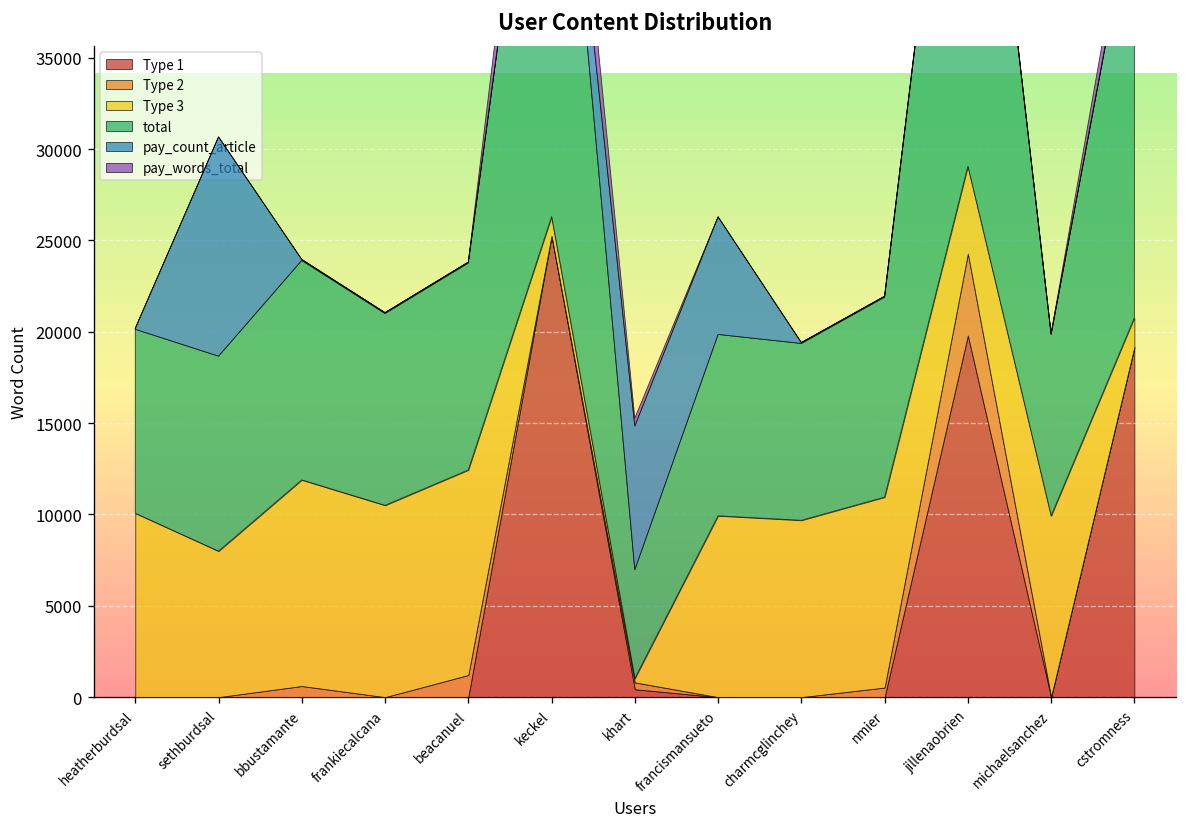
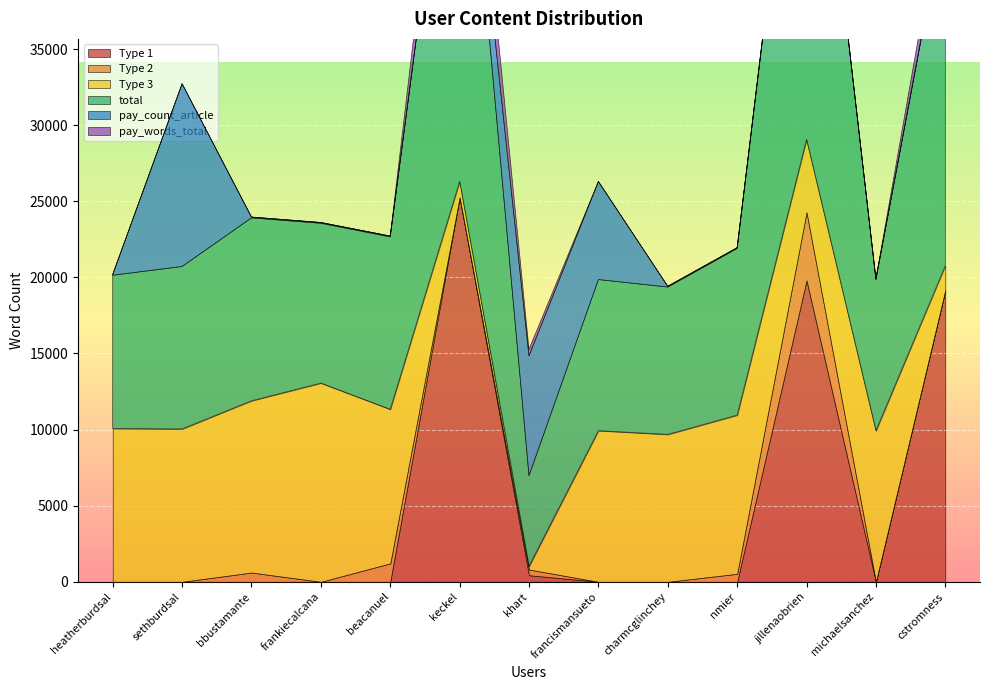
Type 3, sethburdsal: 8000 -> 10000
Type 3, frankiecalcana: 10500 -> 13100
Type 3, beacanuel: 11200 -> 10100
